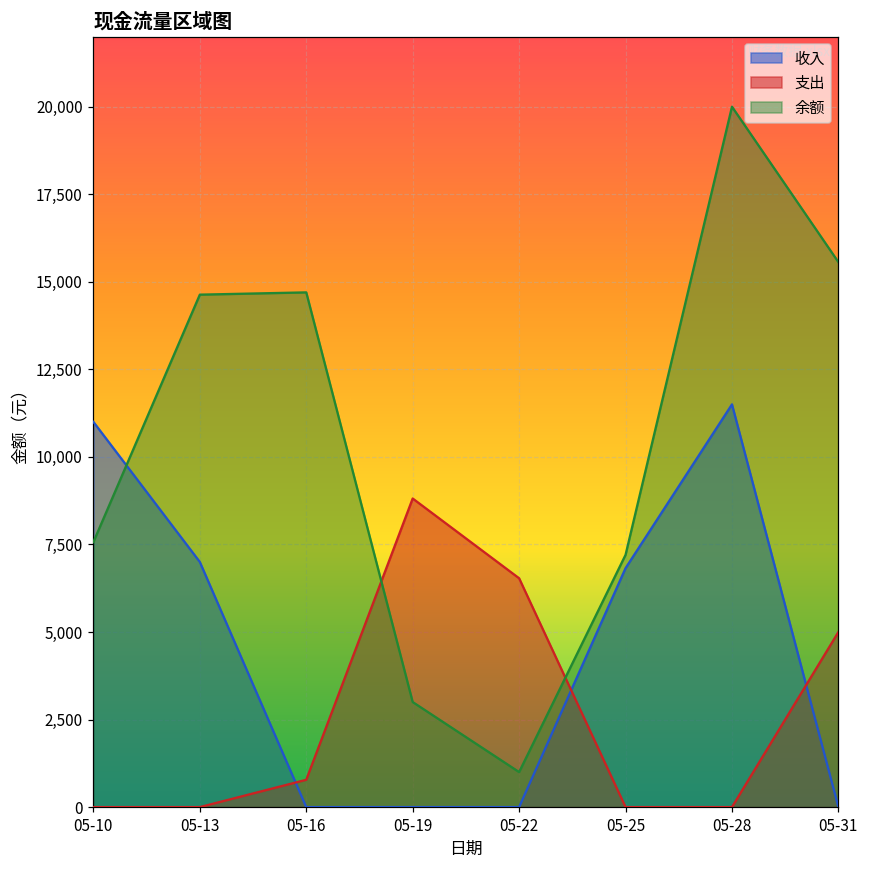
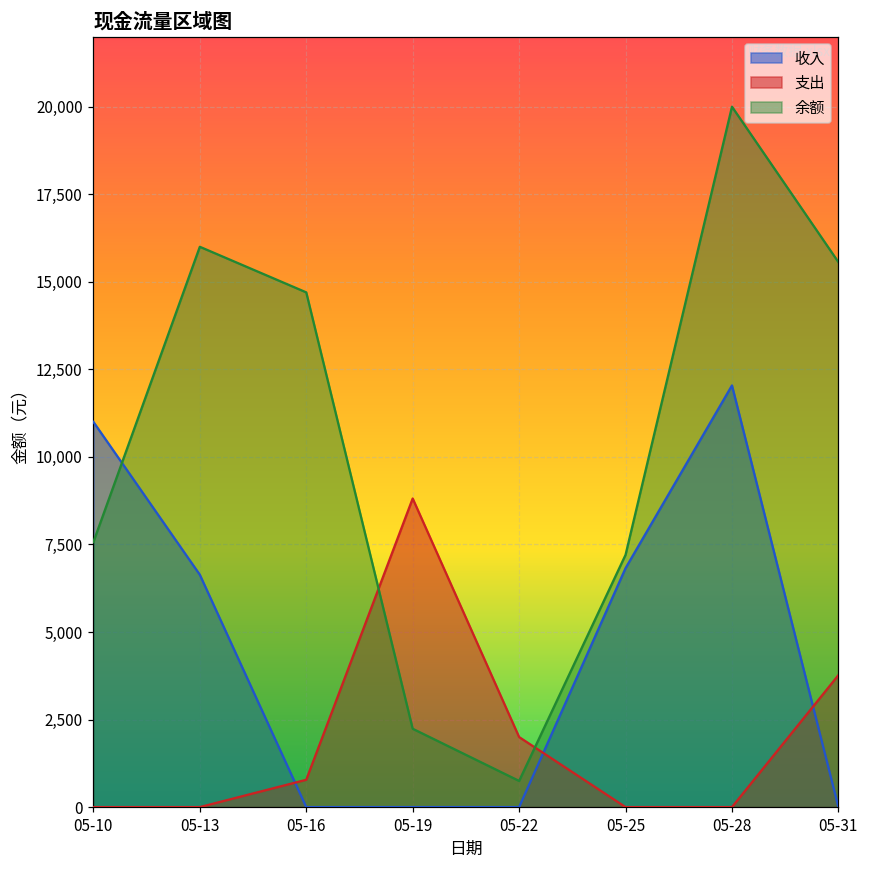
收入, 05-13: 7,000 -> 6,600
余额, 05-13: 14,600 -> 16,000
余额, 05-19: 3,000 -> 2,200
支出, 05-22: 6,500 -> 2,000
余额, 05-22: 1,000 -> 700
收入, 05-28: 11,500 -> 12,000
支出, 05-31: 5,000 -> 3,800
